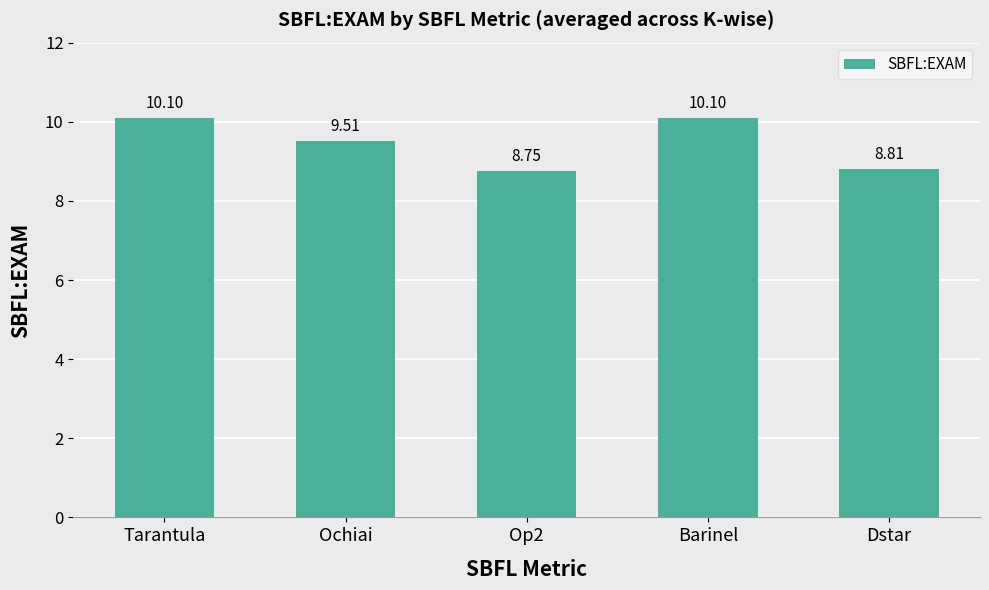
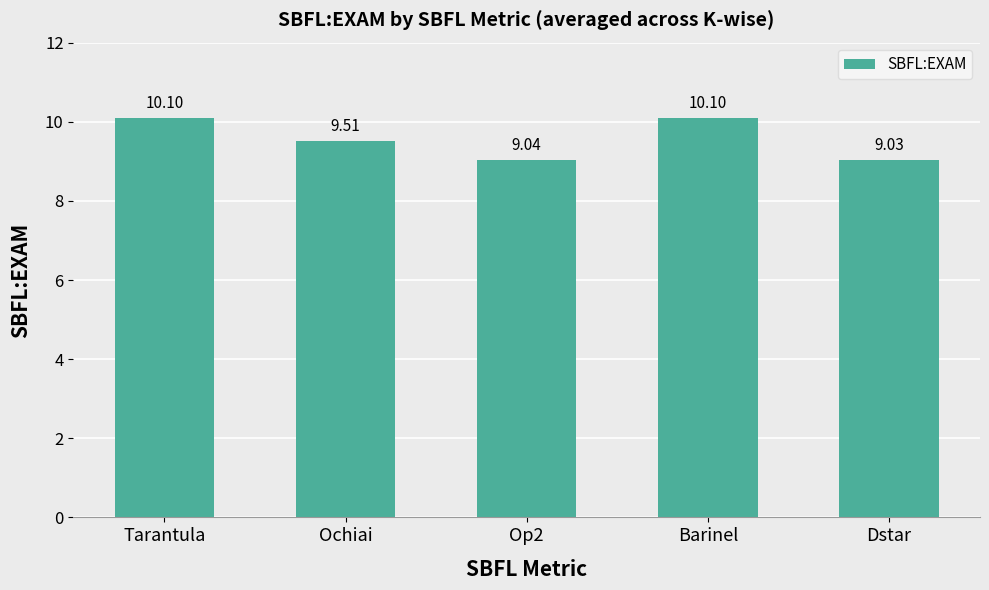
Op2: 8.75 -> 9.04
Dstar: 8.81 -> 9.03
